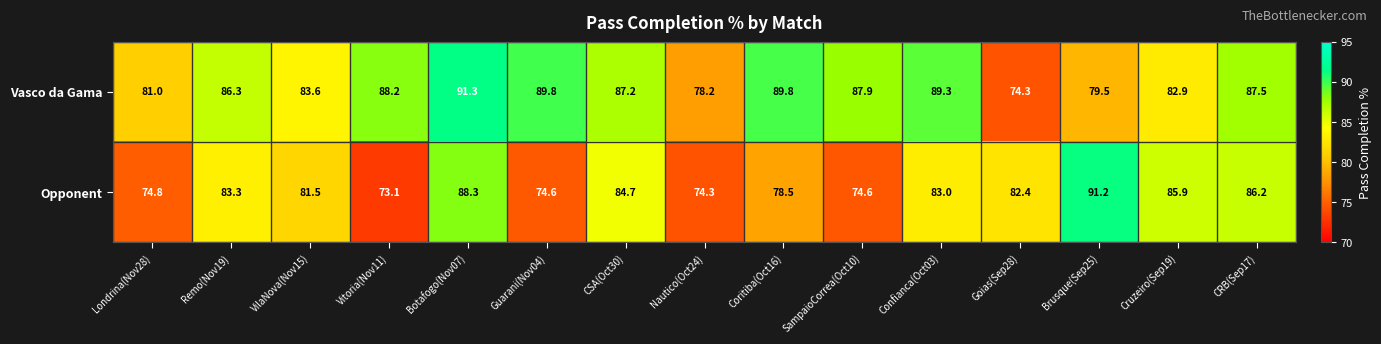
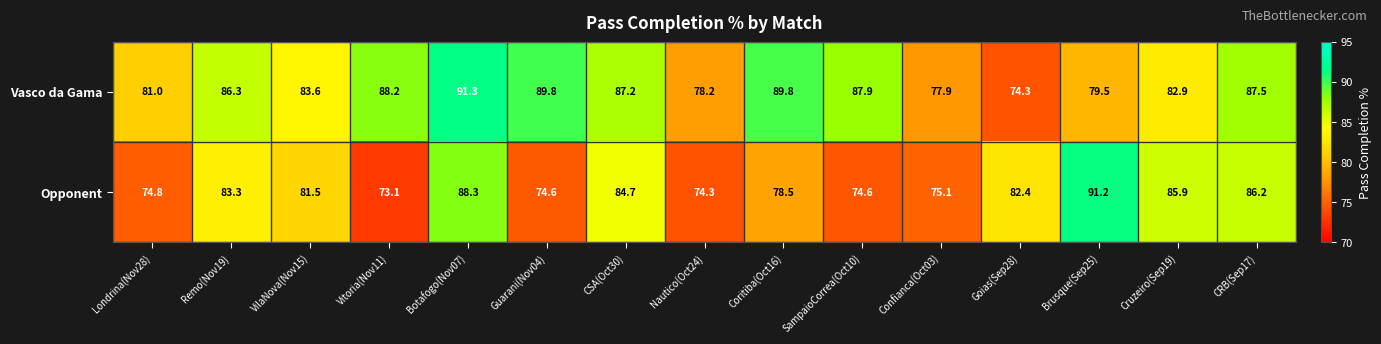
Vasco da Gama, Confianca(Oct03): 89.3 -> 77.9
Opponent, Confianca(Oct03): 83.0 -> 75.1
